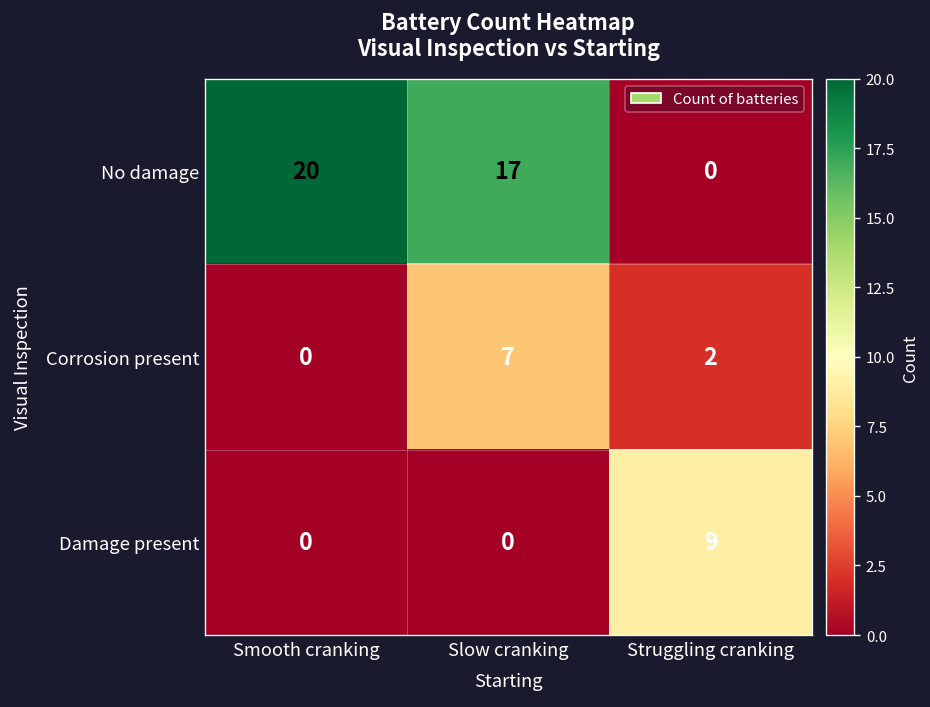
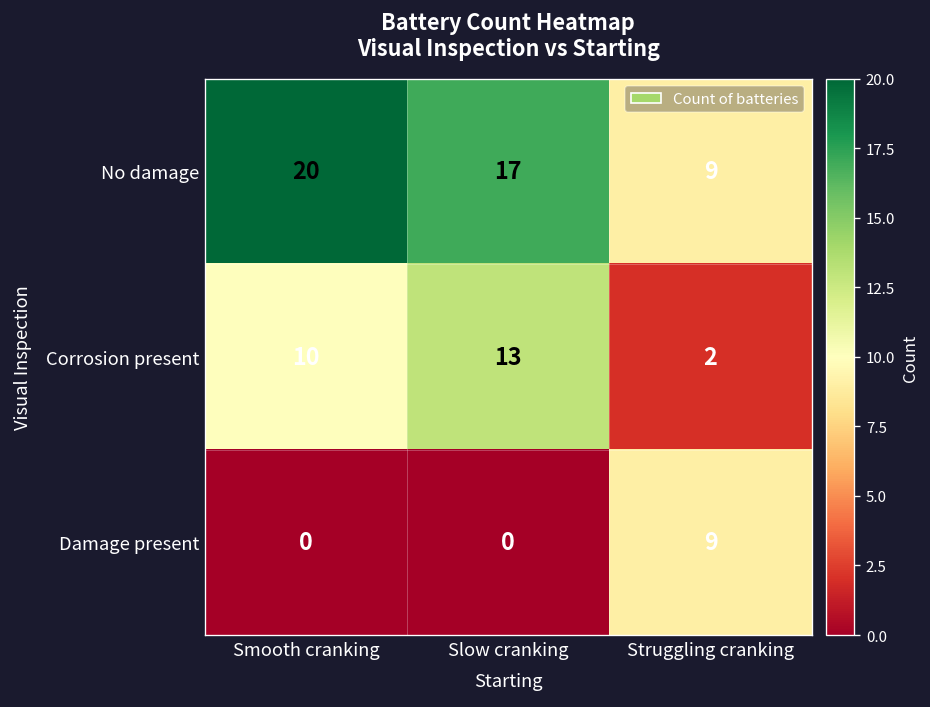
No damage, Struggling cranking: 0 -> 9
Corrosion present, Smooth cranking: 0 -> 10
Corrosion present, Slow cranking: 7 -> 13
